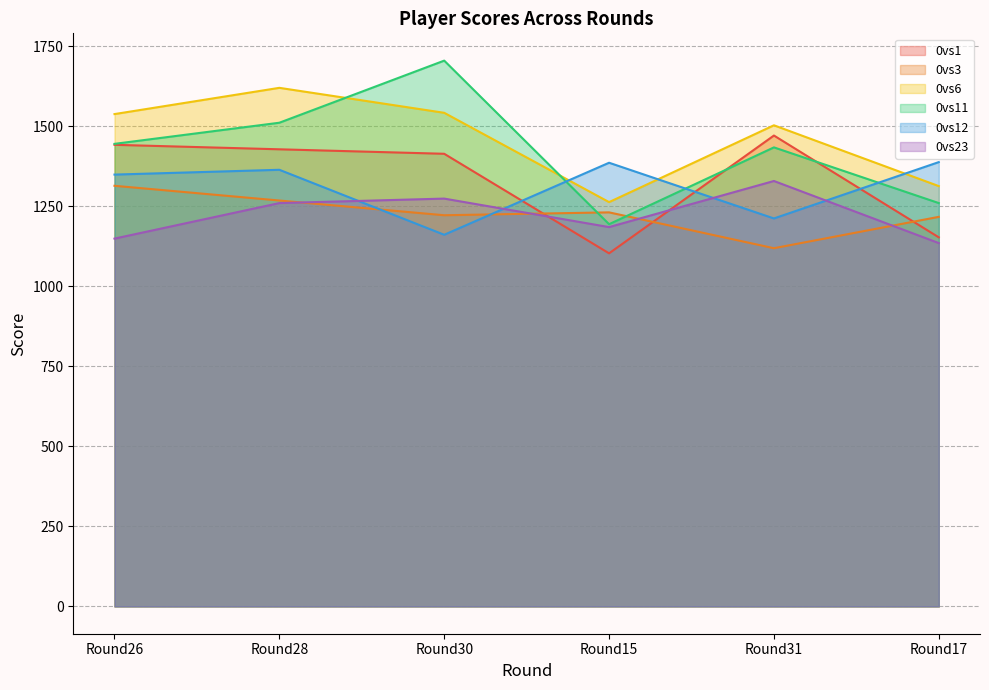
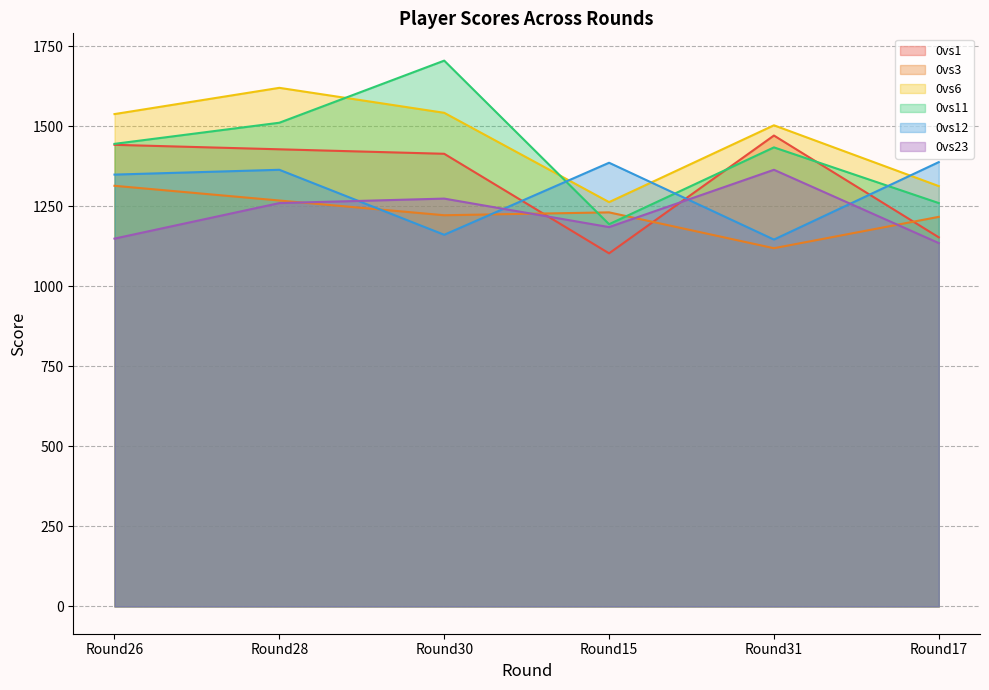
0vs12, Round31: 1210 -> 1150
0vs23, Round31: 1330 -> 1360
